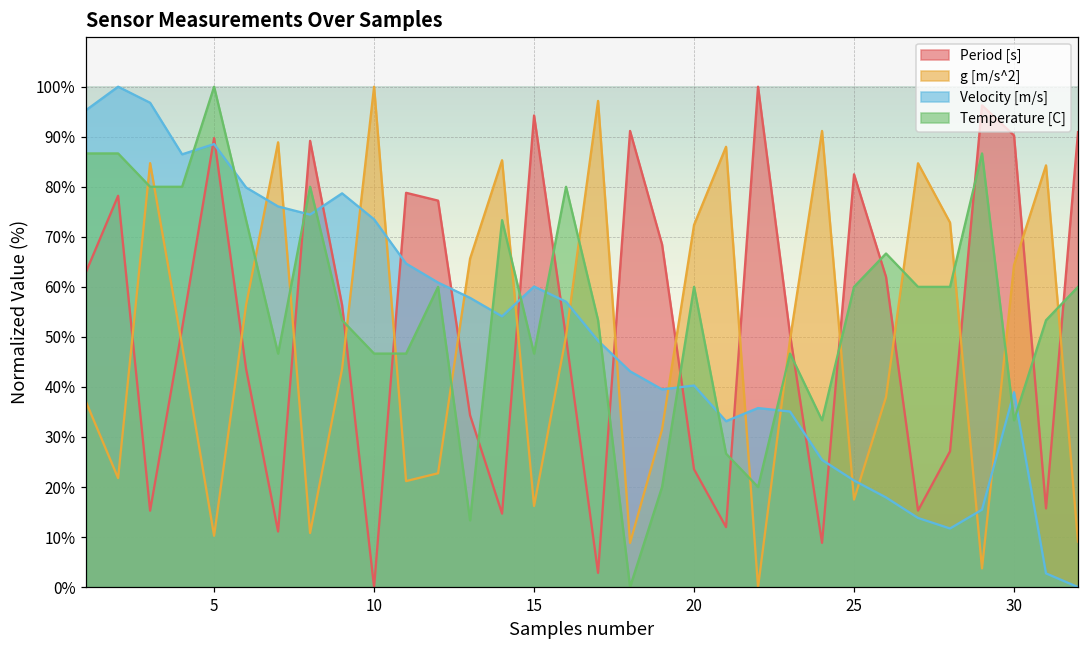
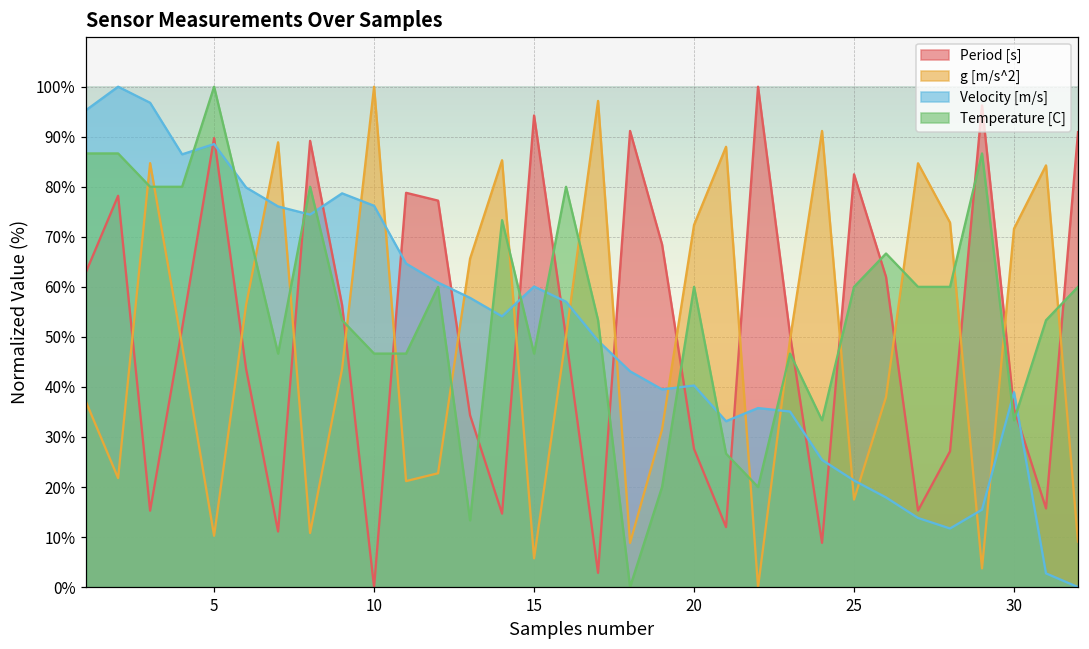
Velocity [m/s], 10: 73% -> 76%
g [m/s^2], 15: 16% -> 6%
Period [s], 20: 24% -> 28%
Period [s], 30: 90% -> 36%
g [m/s^2], 30: 64% -> 72%
